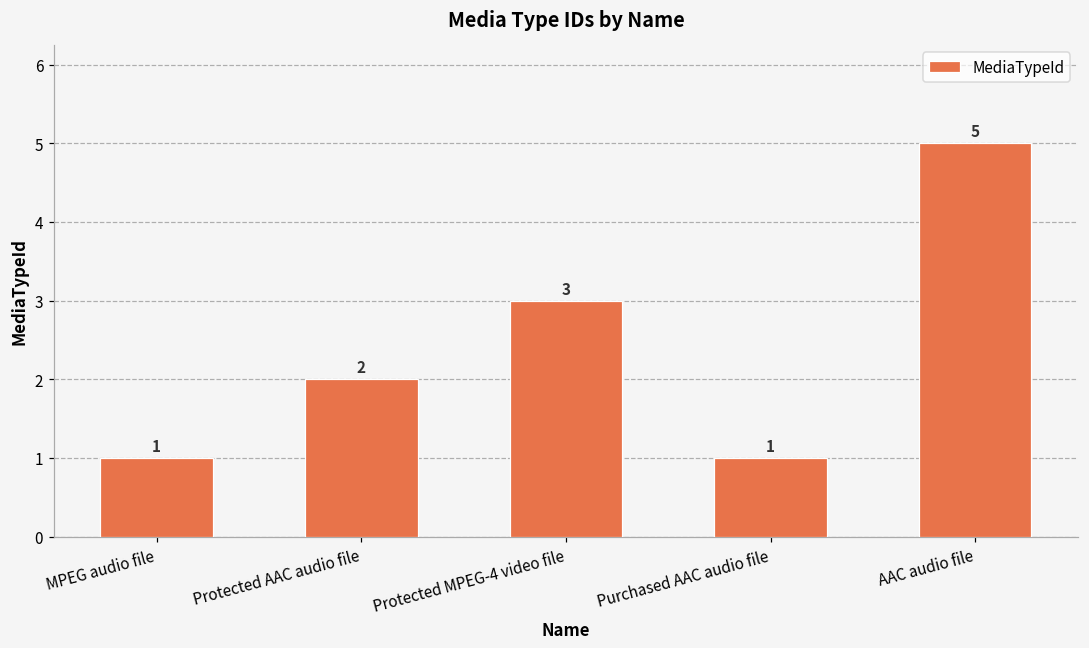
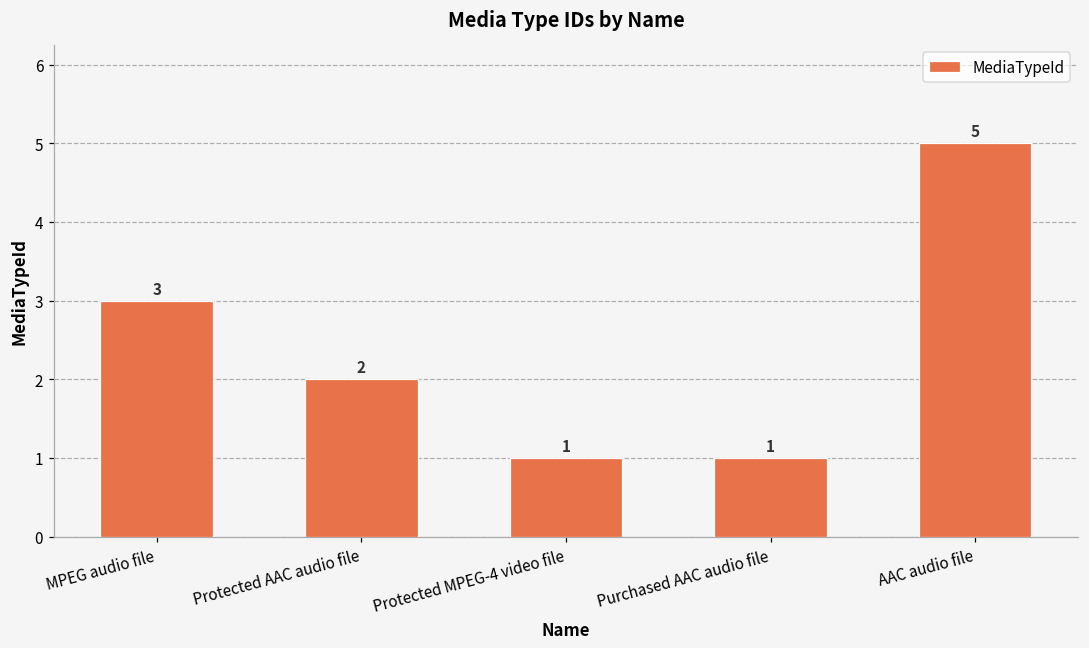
MPEG audio file: 1 -> 3
Protected MPEG-4 video file: 3 -> 1
